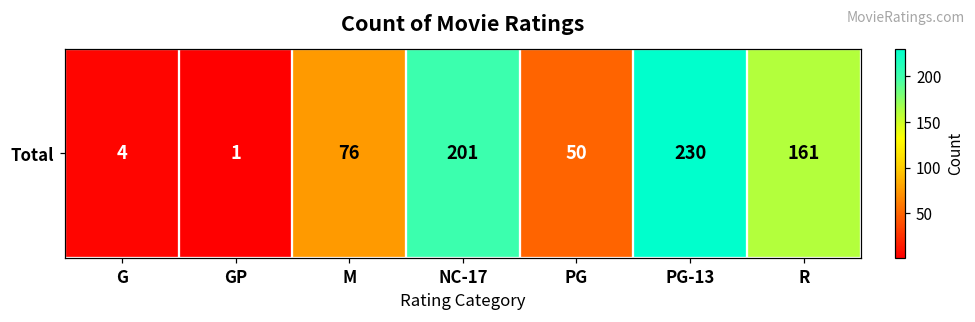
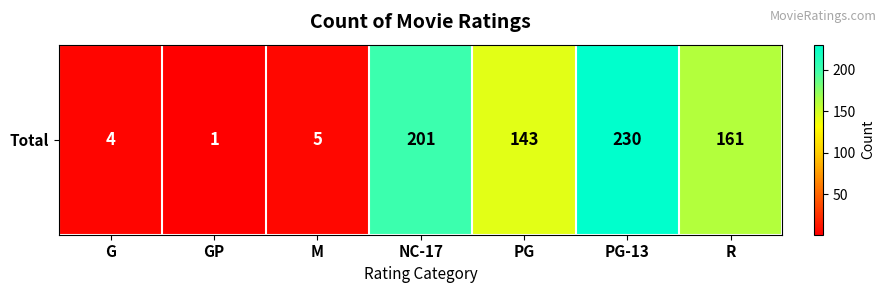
Total, M: 76 -> 5
Total, PG: 50 -> 143
